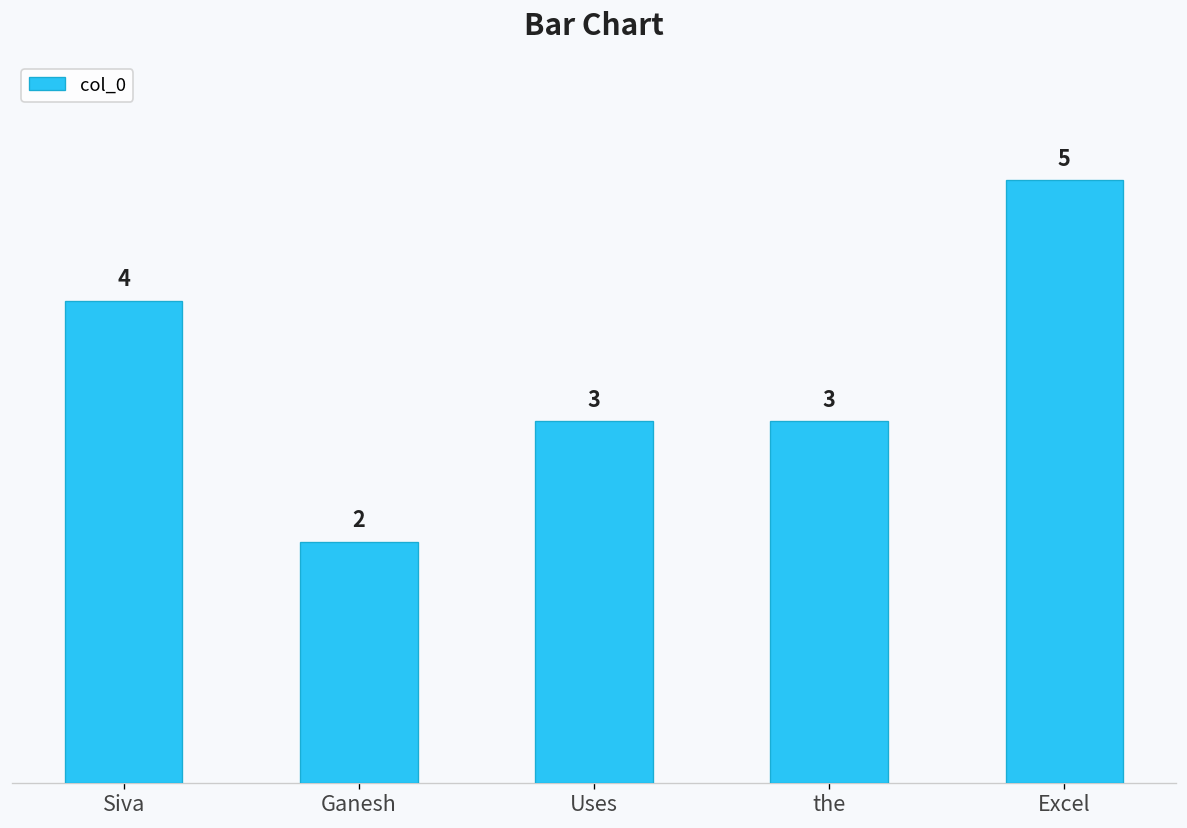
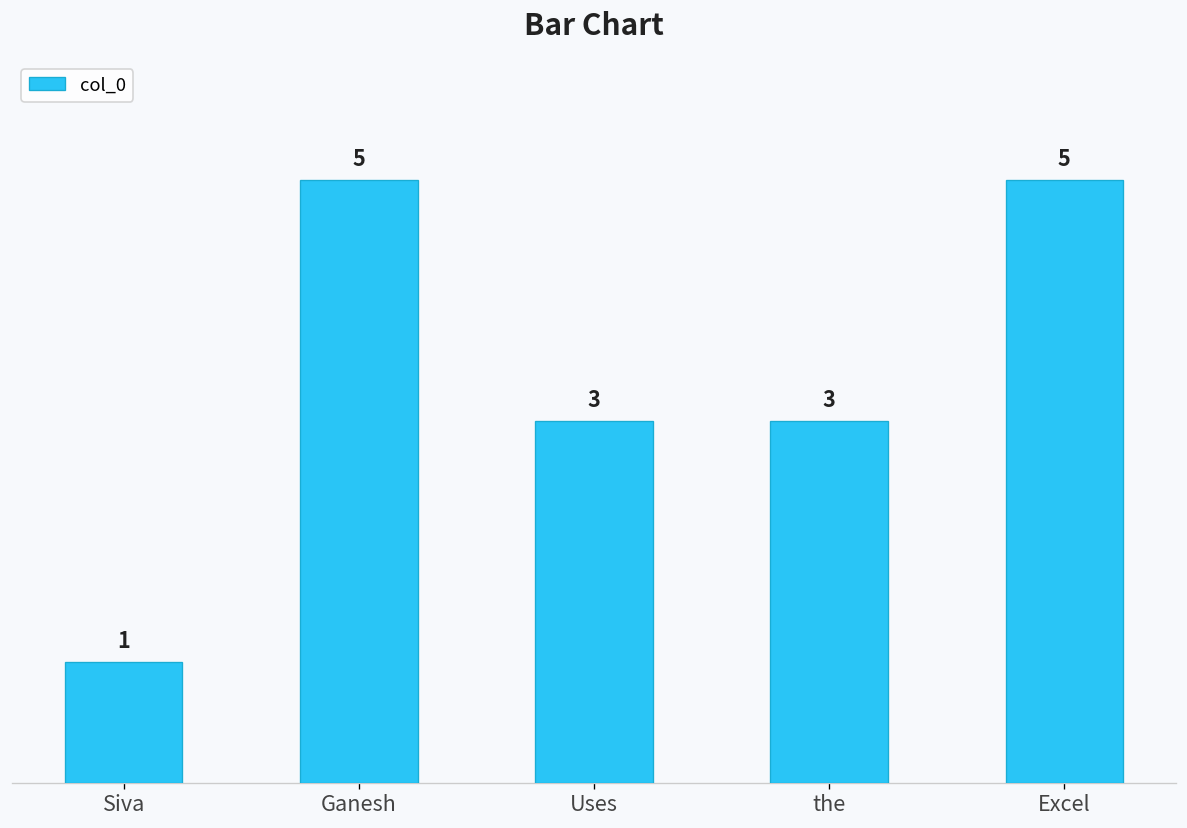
Siva: 4 -> 1
Ganesh: 2 -> 5
